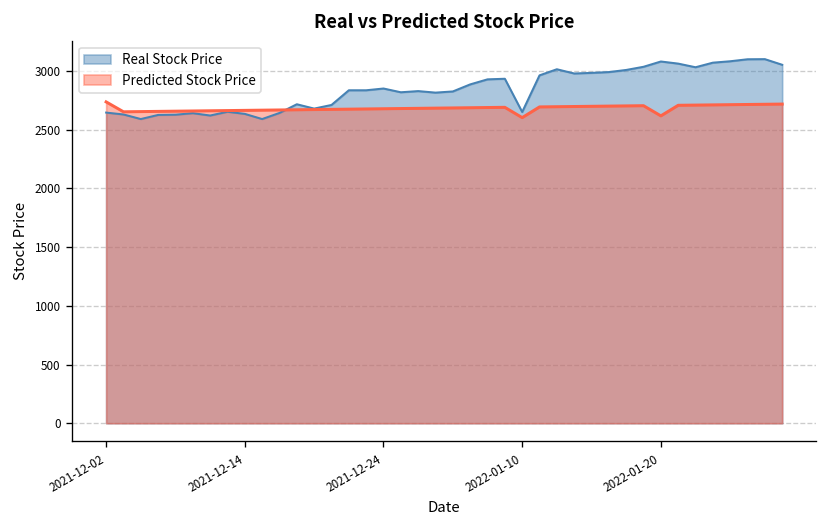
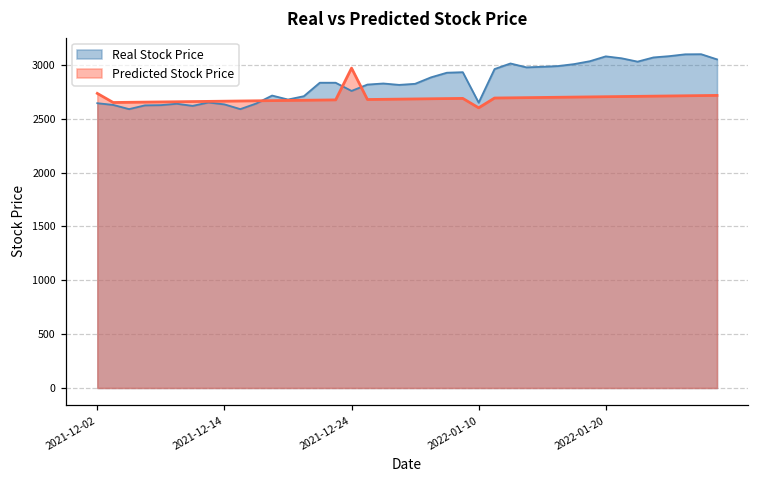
Real Stock Price, 2021-12-24: 2900 -> 2800
Predicted Stock Price, 2021-12-24: 2700 -> 3000
Predicted Stock Price, 2022-01-20: 2600 -> 2700
